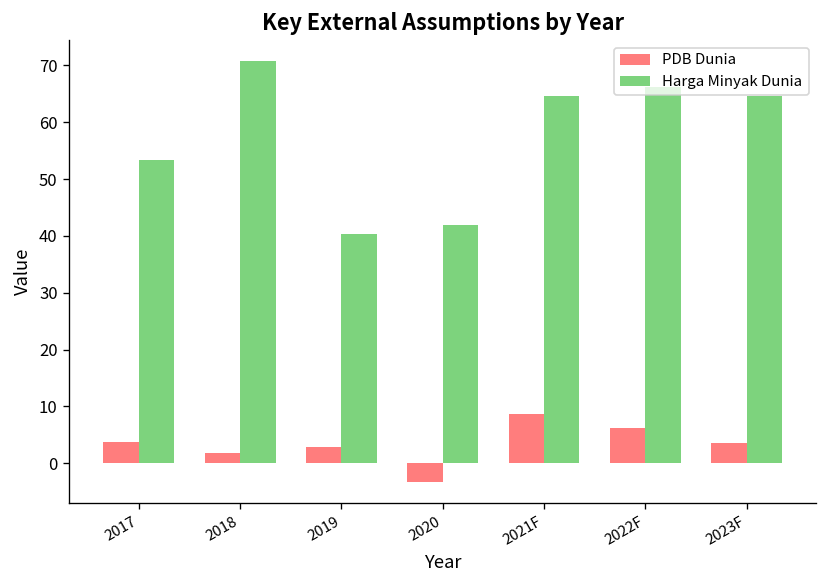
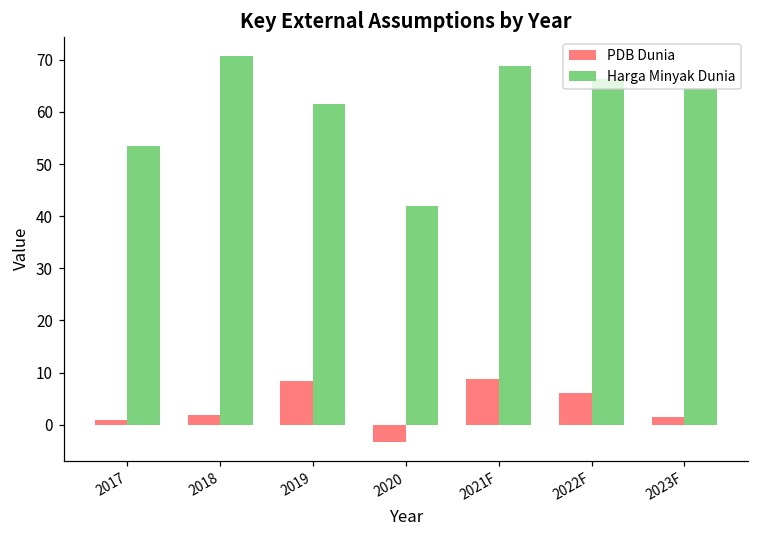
PDB Dunia, 2017: 4 -> 1
PDB Dunia, 2019: 3 -> 8
Harga Minyak Dunia, 2019: 40 -> 62
Harga Minyak Dunia, 2021F: 65 -> 69
PDB Dunia, 2023F: 4 -> 2
